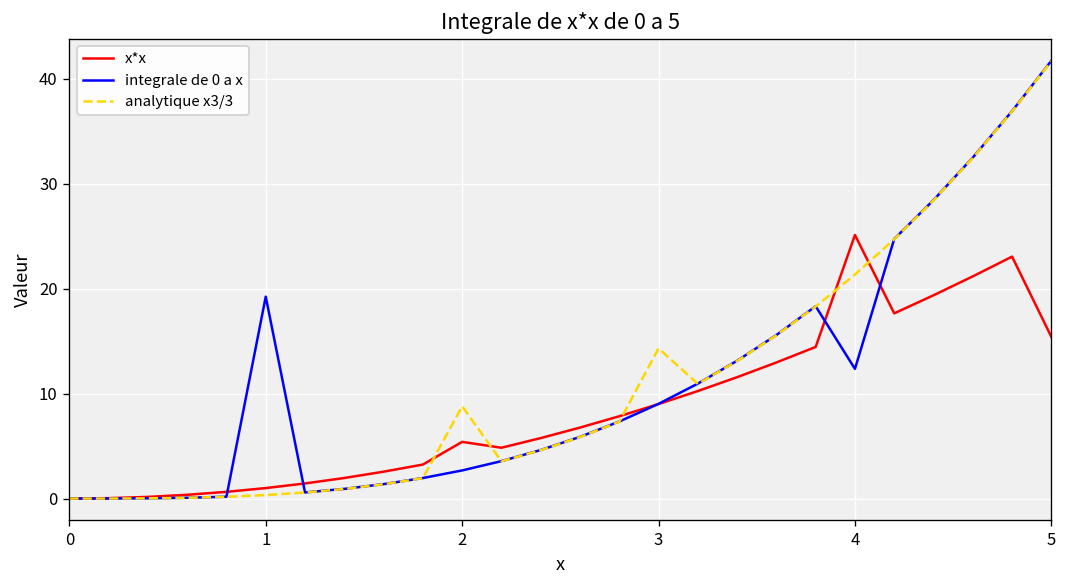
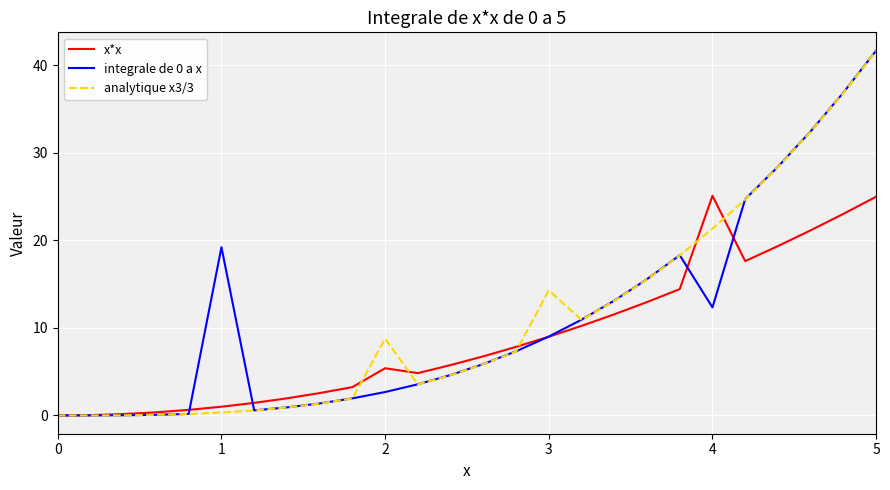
x*x, 5: 15 -> 25
